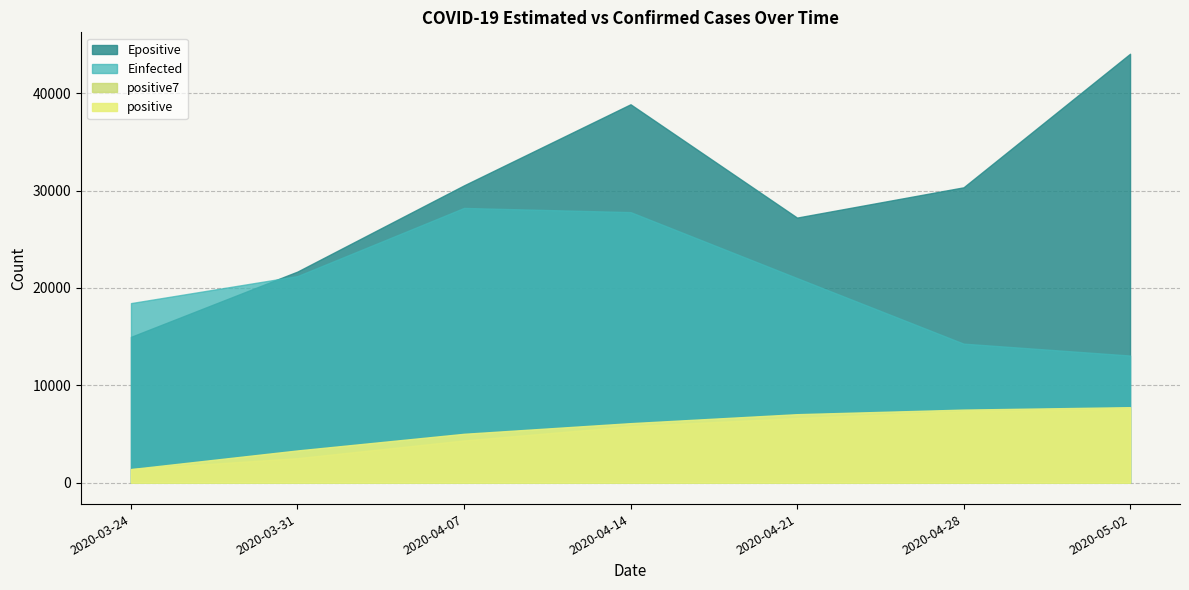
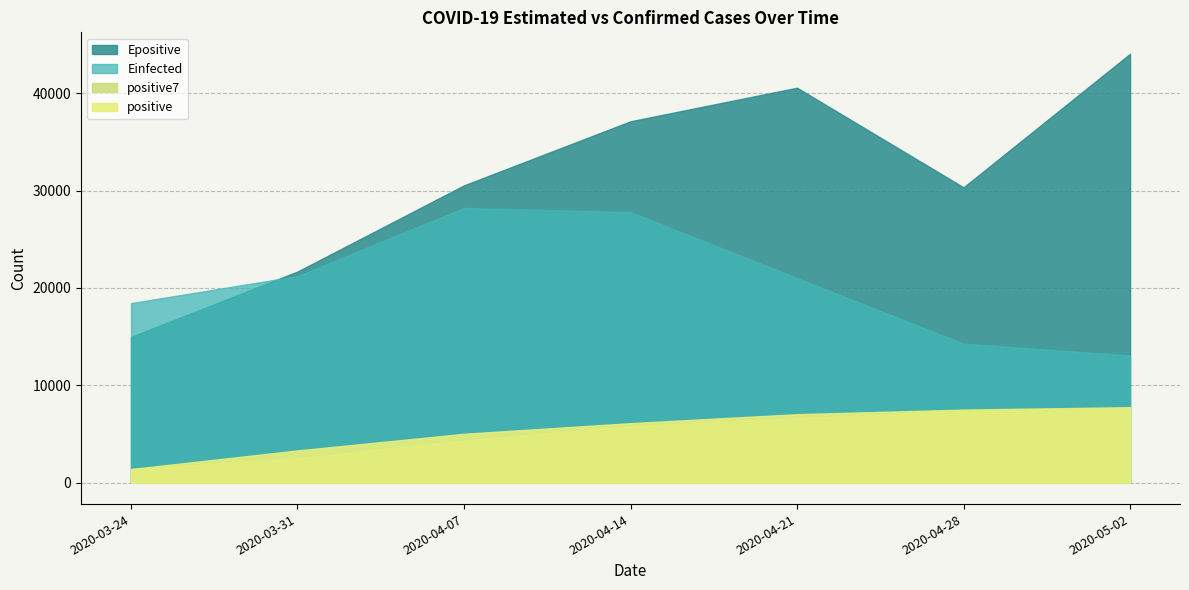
Epositive, 2020-04-14: 39000 -> 37000
Epositive, 2020-04-21: 27000 -> 41000
